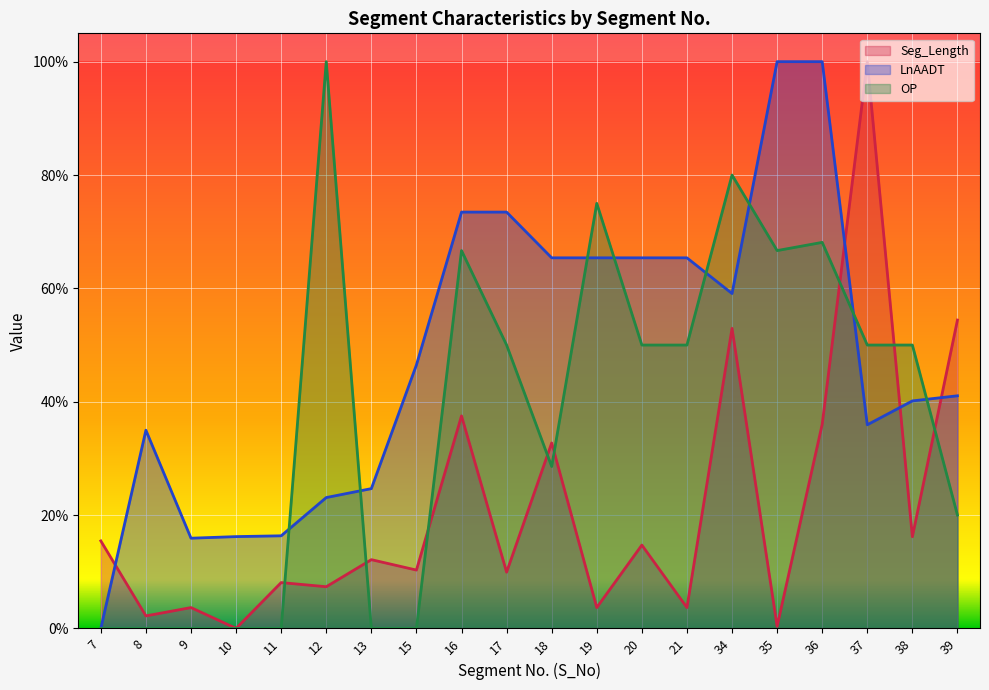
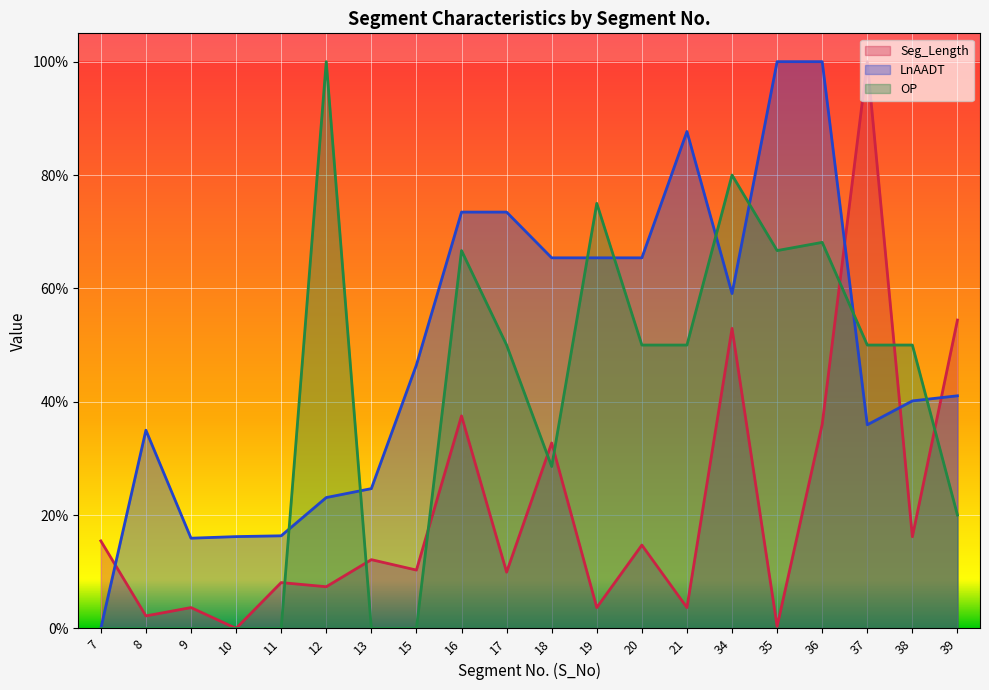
LnAADT, 21: 65% -> 88%
